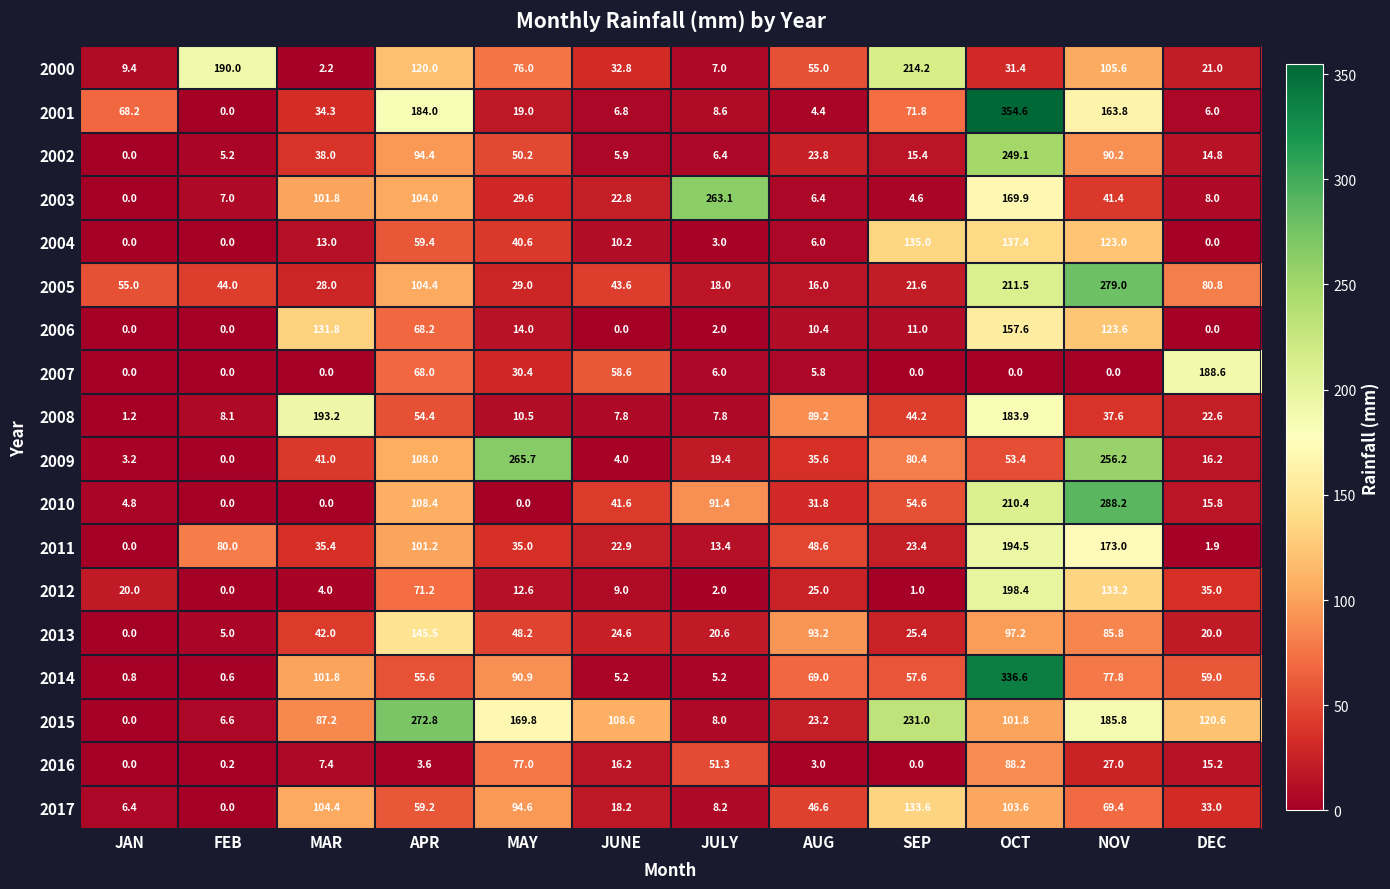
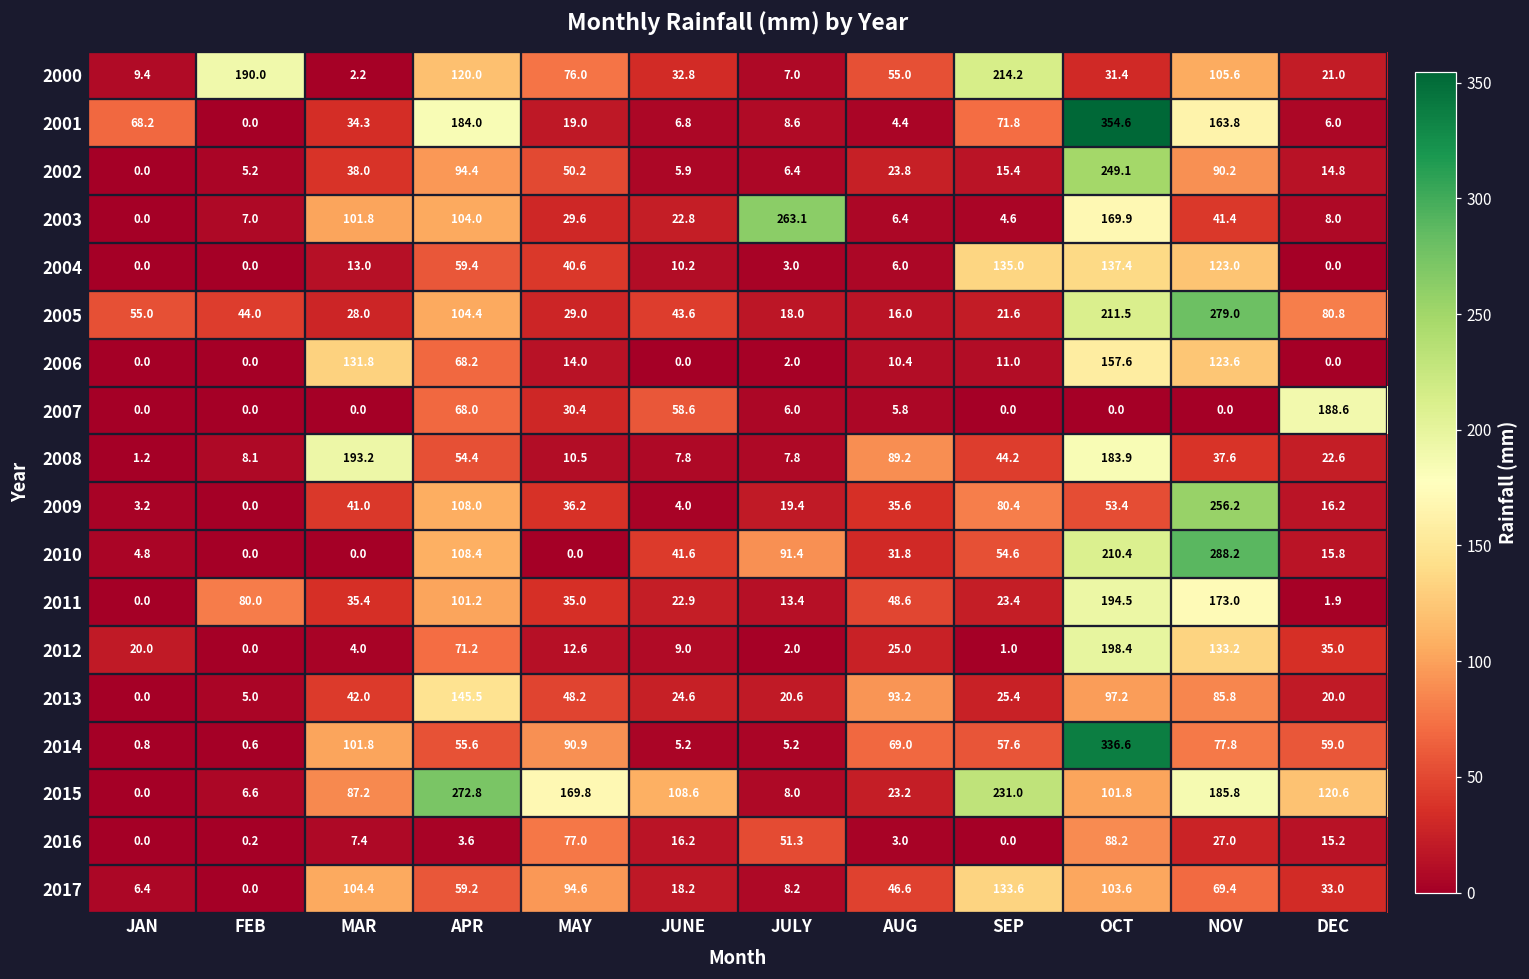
2009, MAY: 265.7 -> 36.2
